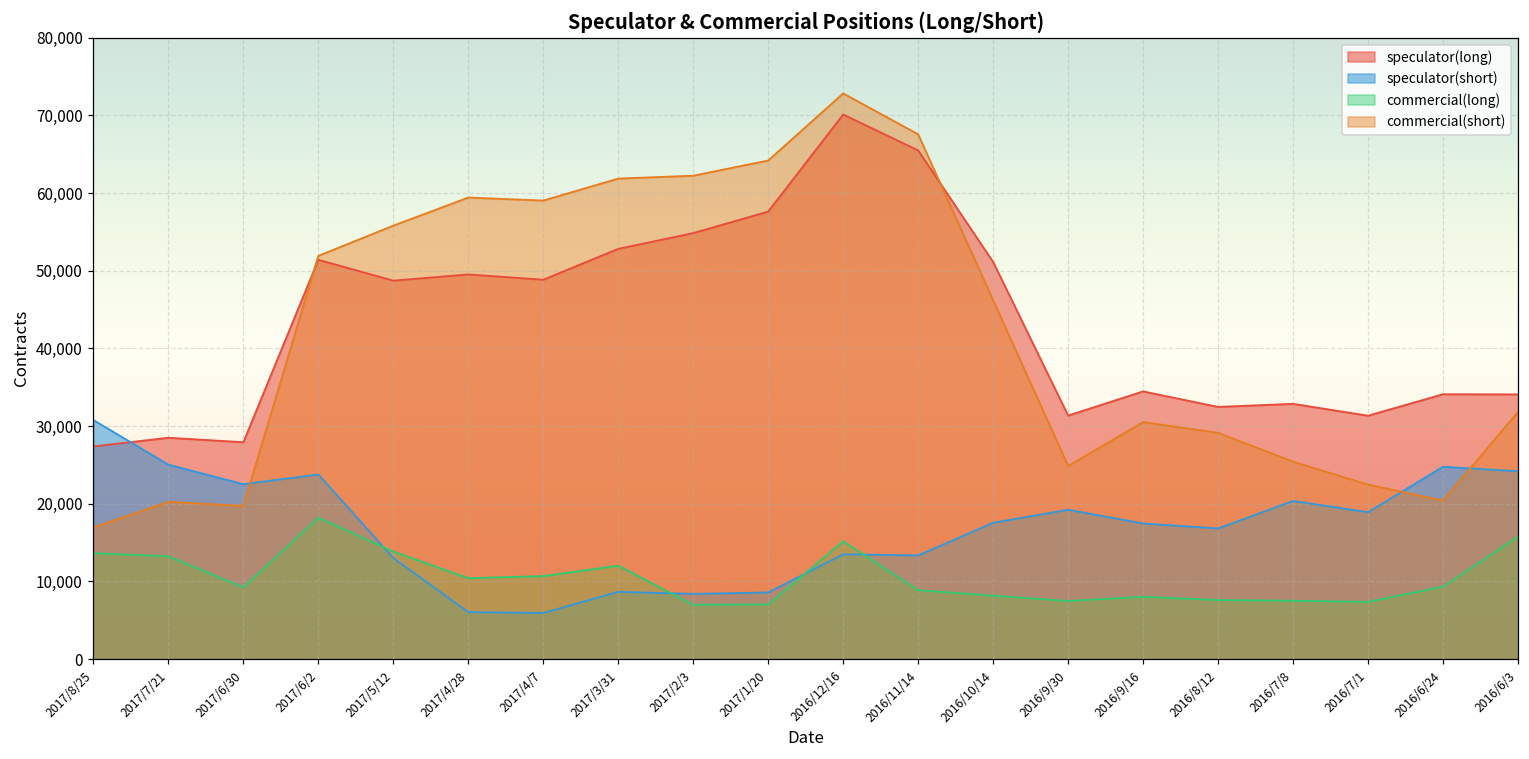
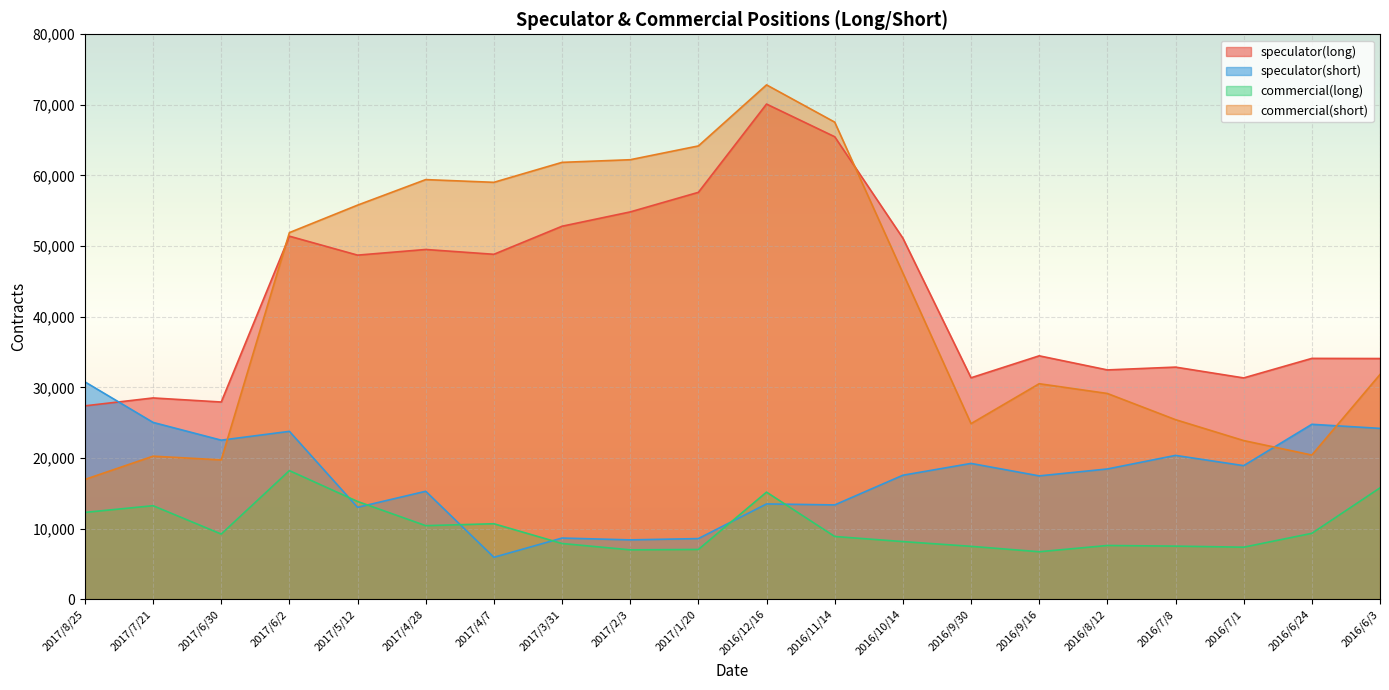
commercial(long), 2017/8/25: 14,000 -> 12,000
speculator(short), 2017/4/28: 6,000 -> 15,000
commercial(long), 2017/3/31: 12,000 -> 8,000
commercial(long), 2016/9/16: 8,000 -> 7,000
speculator(short), 2016/8/12: 17,000 -> 18,000
